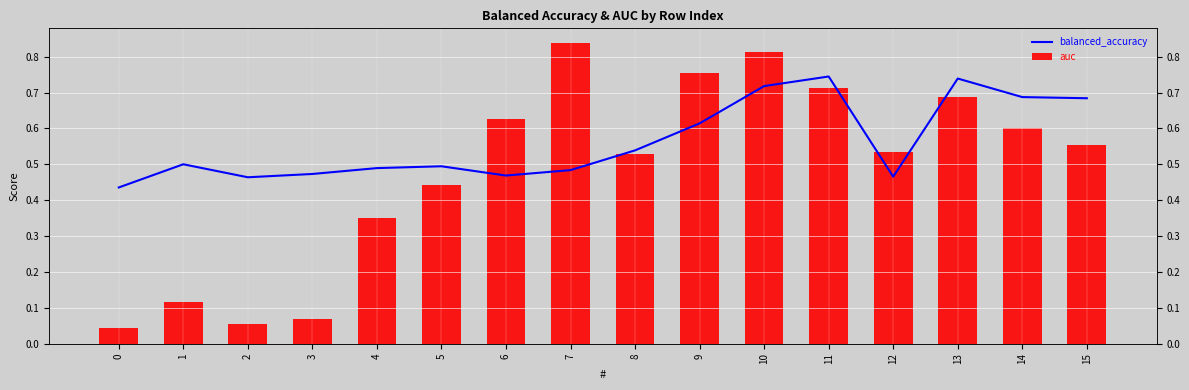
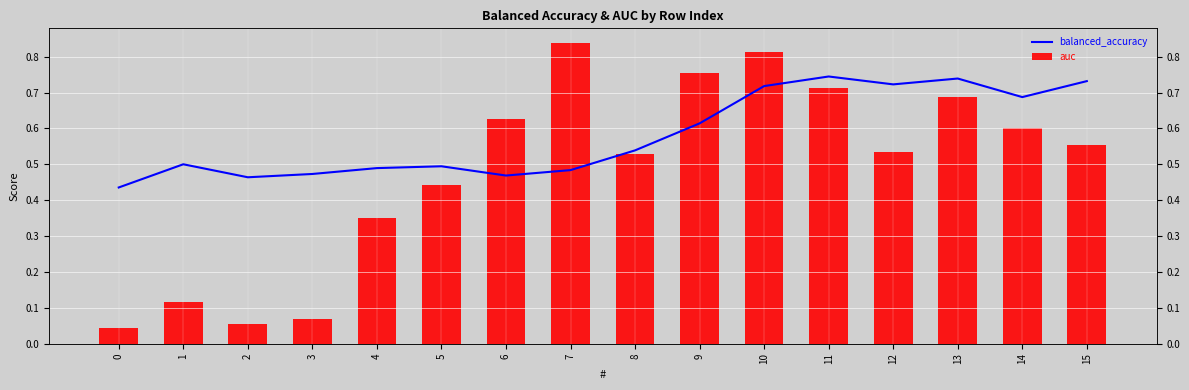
balanced_accuracy, 12: 0.47 -> 0.72
balanced_accuracy, 15: 0.68 -> 0.73
